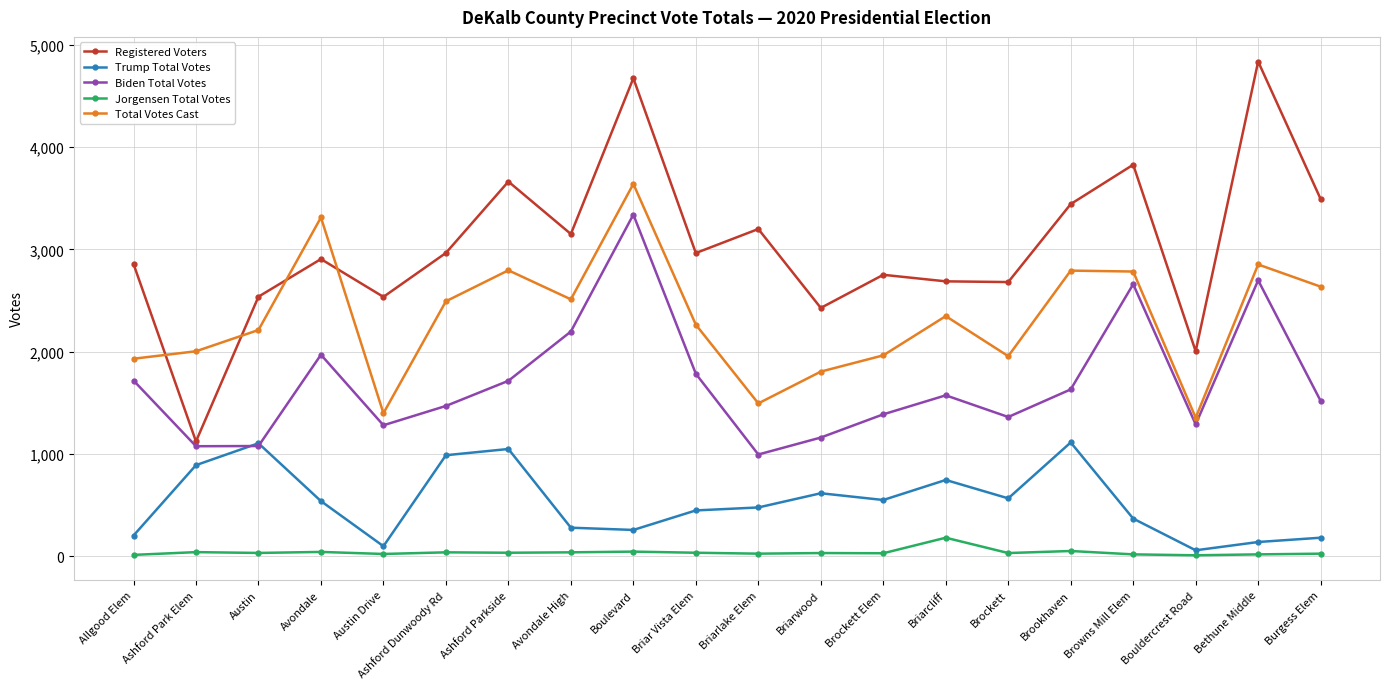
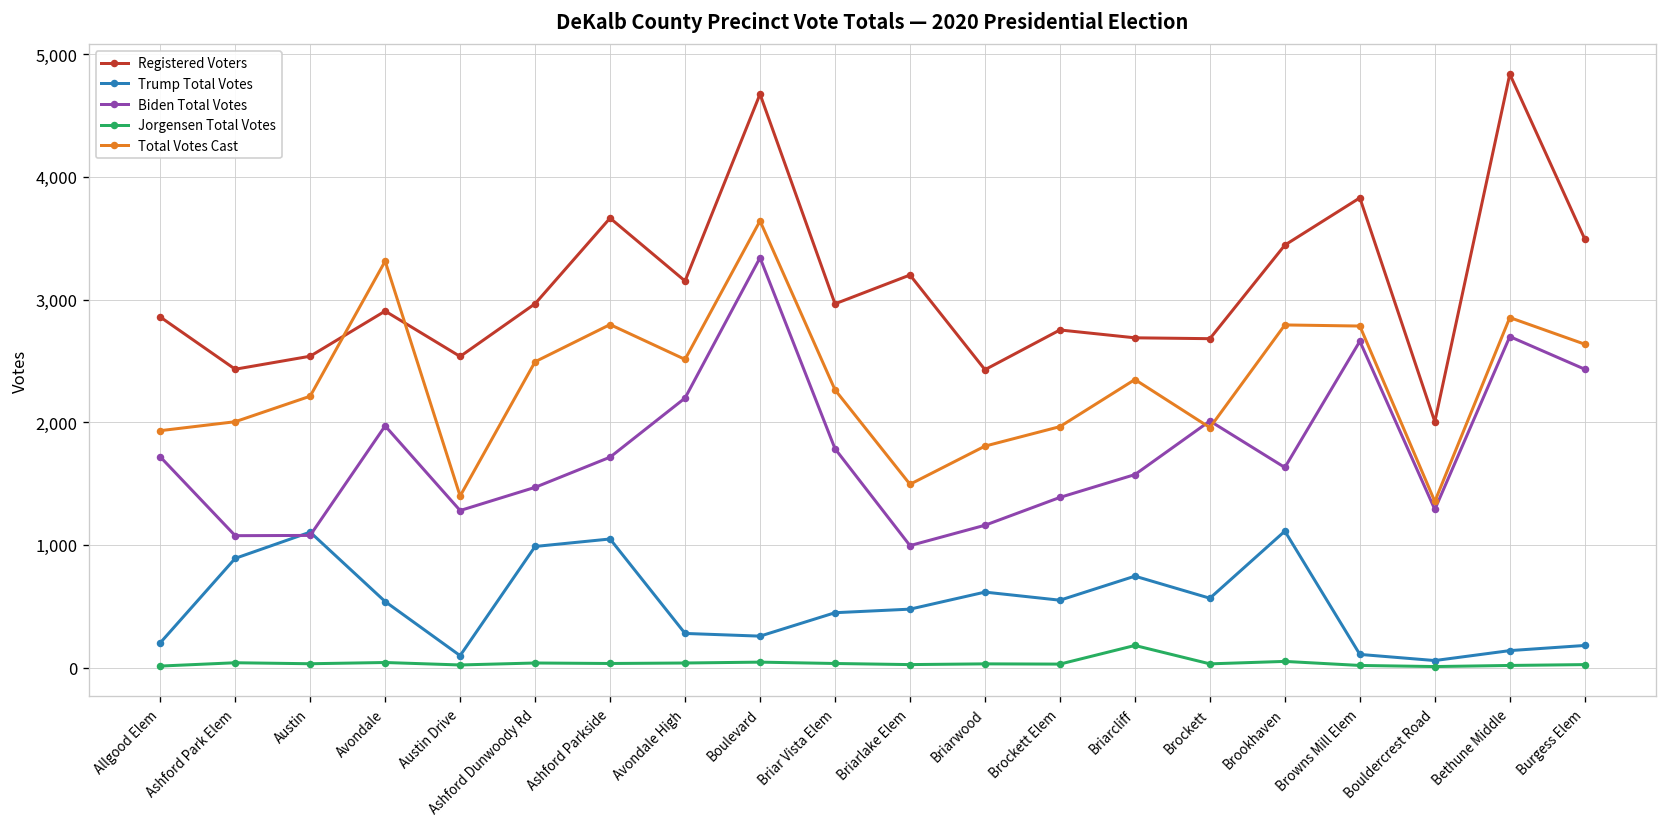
Registered Voters, Ashford Park Elem: 1,120 -> 2,430
Biden Total Votes, Brockett: 1,360 -> 2,010
Trump Total Votes, Browns Mill Elem: 370 -> 110
Biden Total Votes, Burgess Elem: 1,520 -> 2,430
